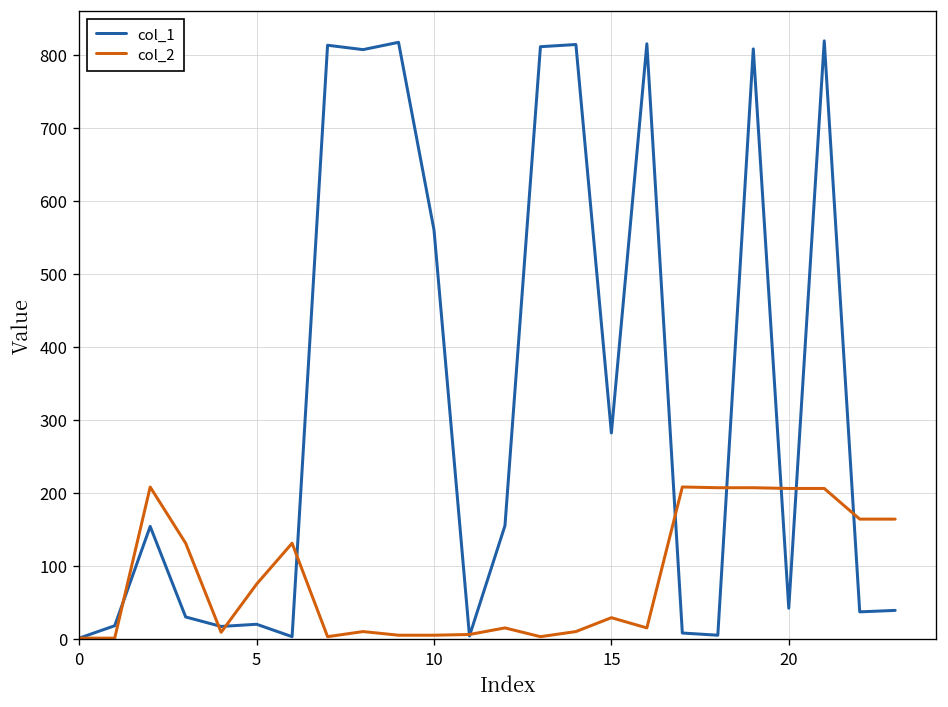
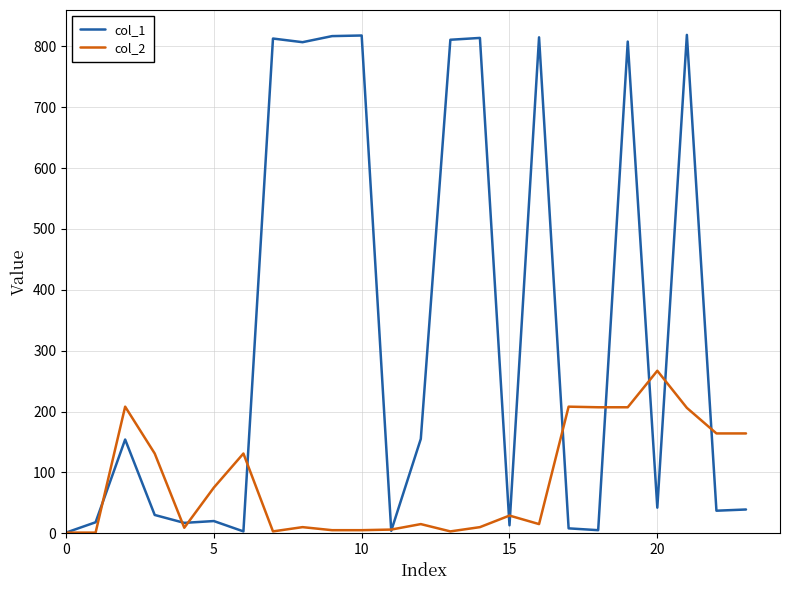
col_1, 10: 560 -> 820
col_1, 15: 280 -> 10
col_2, 20: 210 -> 270
